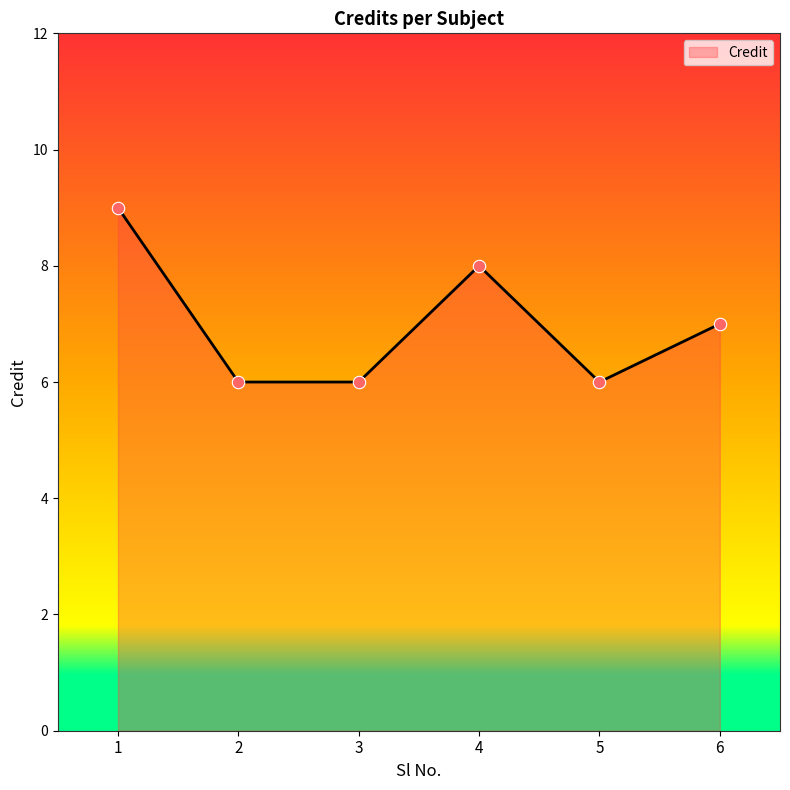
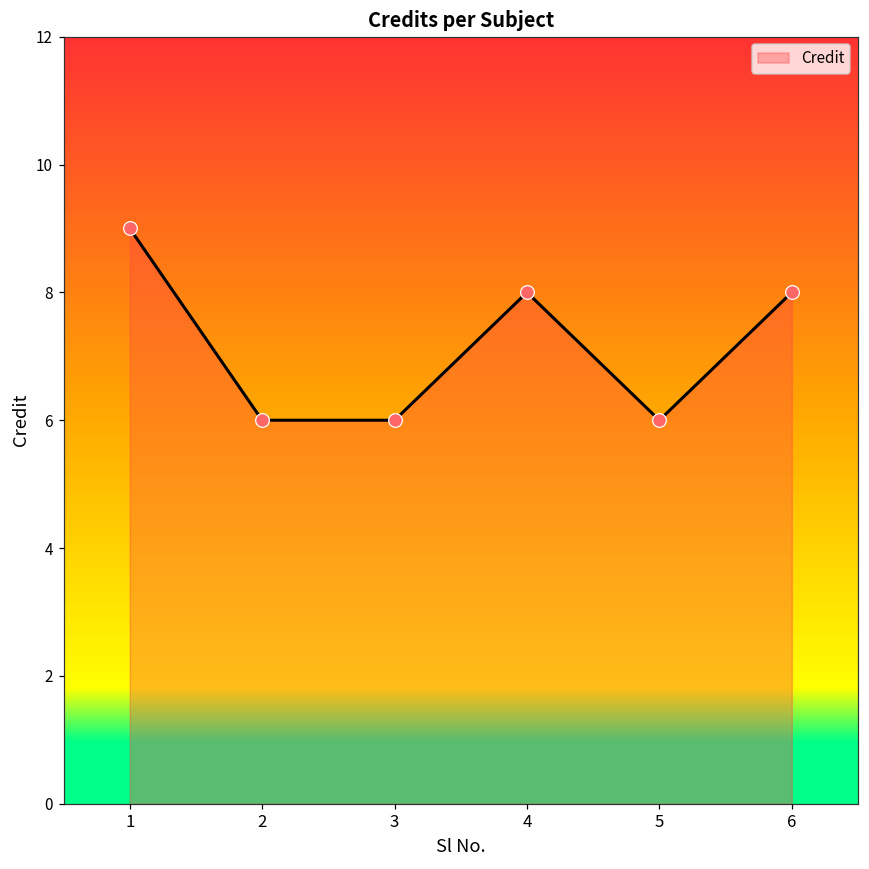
6: 7 -> 8
